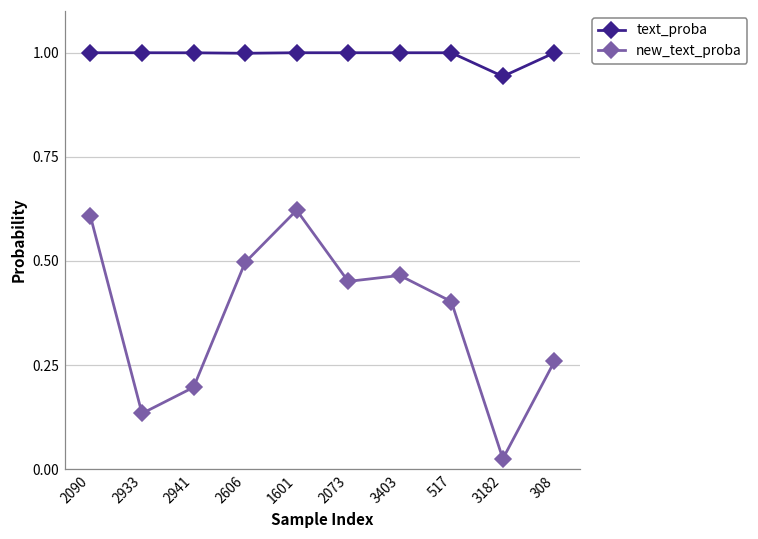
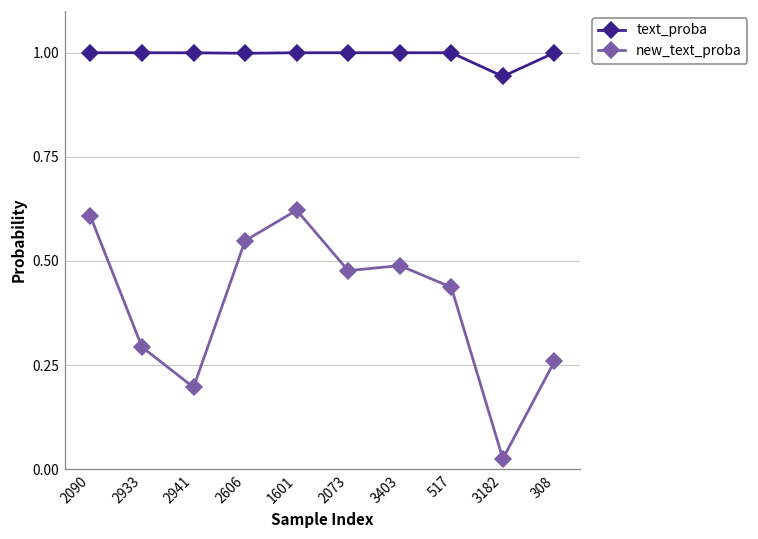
new_text_proba, 2933: 0.13 -> 0.29
new_text_proba, 2606: 0.50 -> 0.55
new_text_proba, 2073: 0.45 -> 0.48
new_text_proba, 3403: 0.47 -> 0.49
new_text_proba, 517: 0.40 -> 0.44
